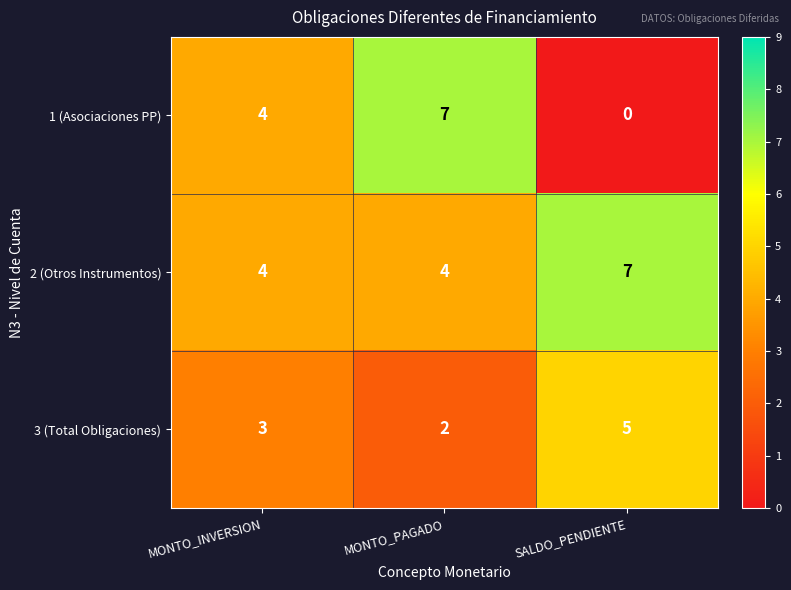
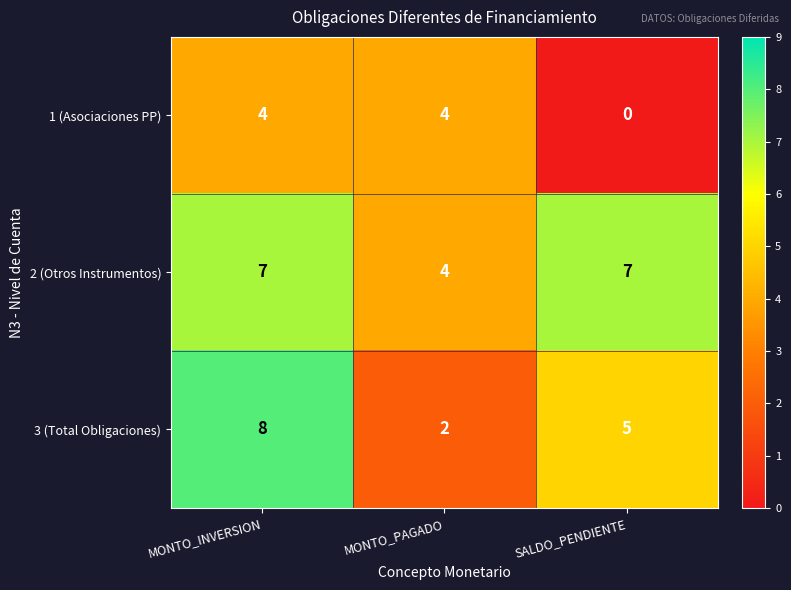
1 (Asociaciones PP), MONTO_PAGADO: 7 -> 4
2 (Otros Instrumentos), MONTO_INVERSION: 4 -> 7
3 (Total Obligaciones), MONTO_INVERSION: 3 -> 8
